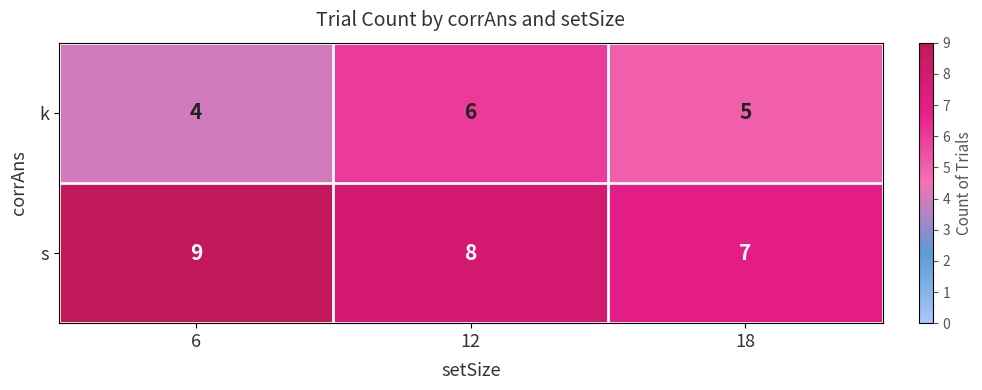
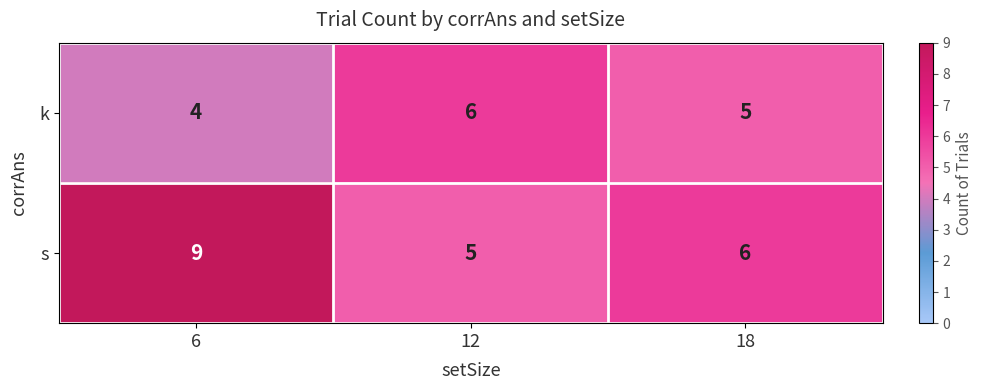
s, 12: 8 -> 5
s, 18: 7 -> 6
